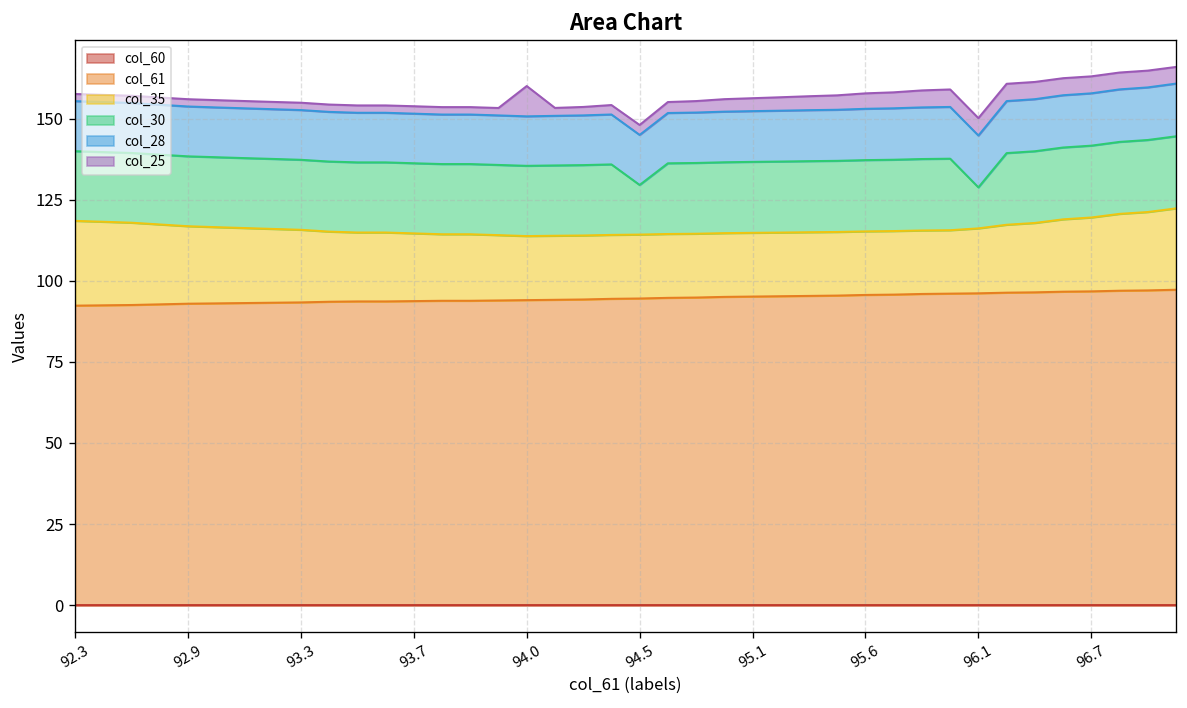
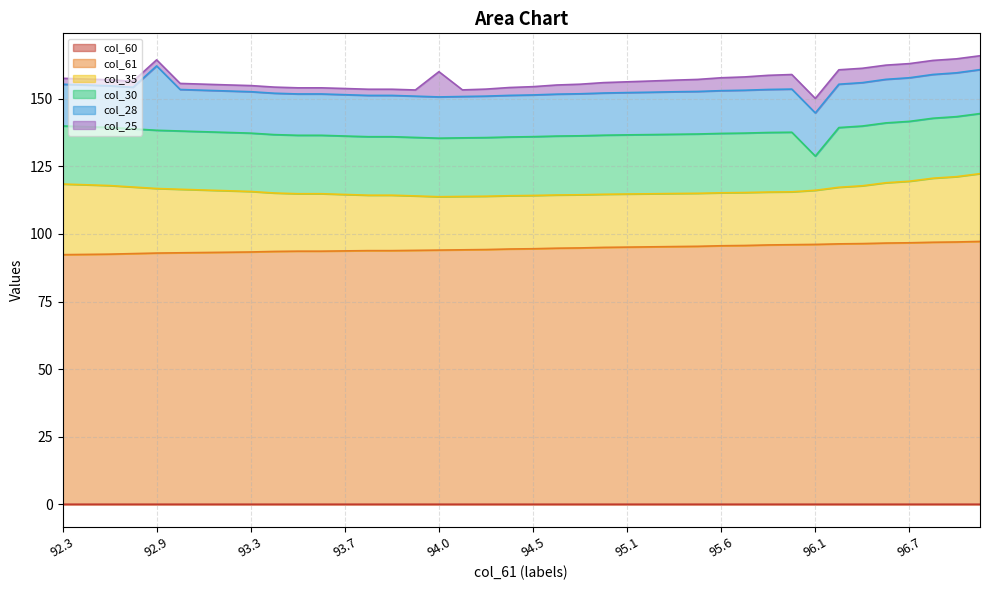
col_28, 92.9: 15 -> 24
col_30, 94.5: 15 -> 22
